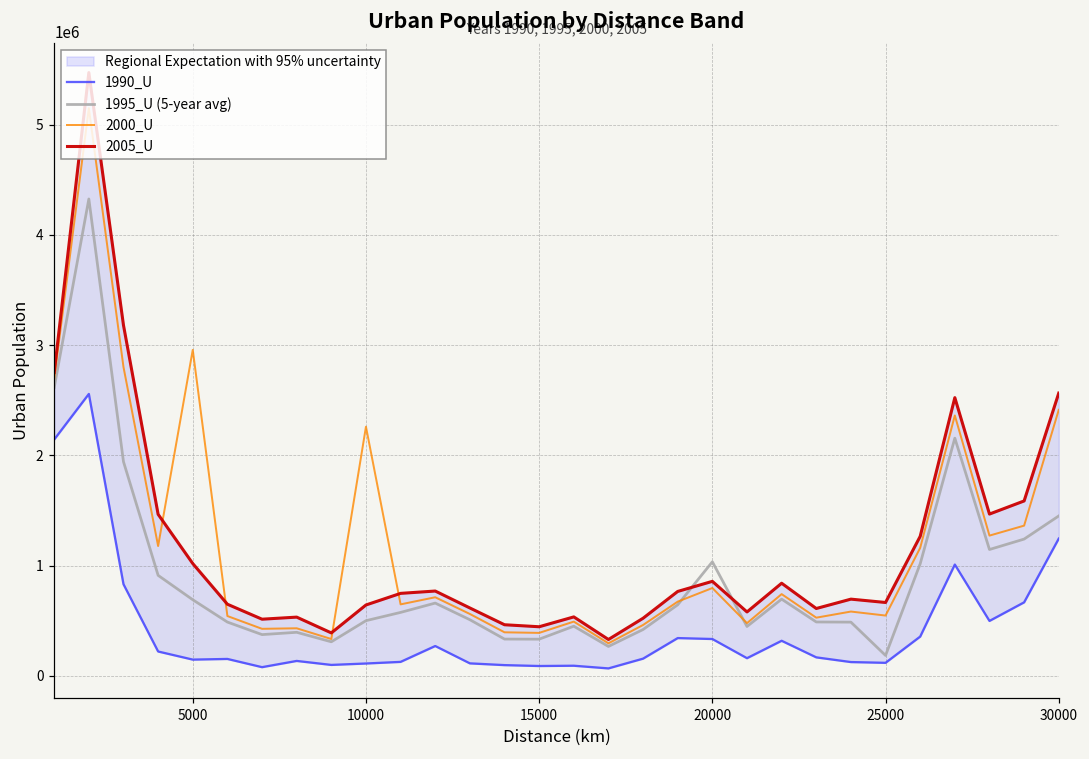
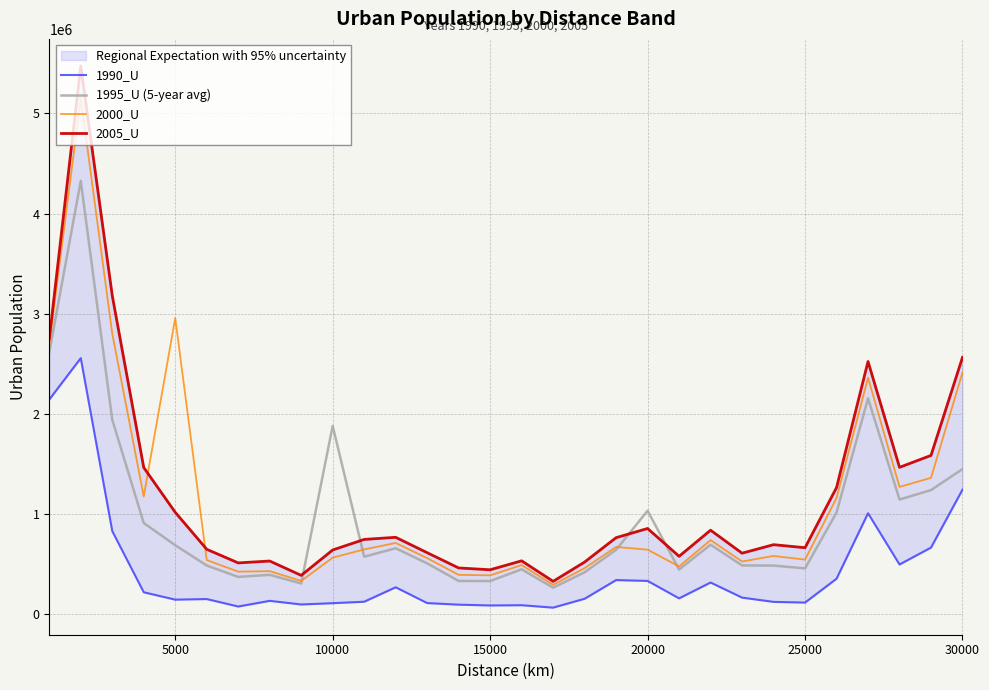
1995_U (5-year avg), 10000: 500000 -> 1880000
2000_U, 10000: 2260000 -> 570000
2000_U, 20000: 800000 -> 650000
1995_U (5-year avg), 25000: 180000 -> 460000
